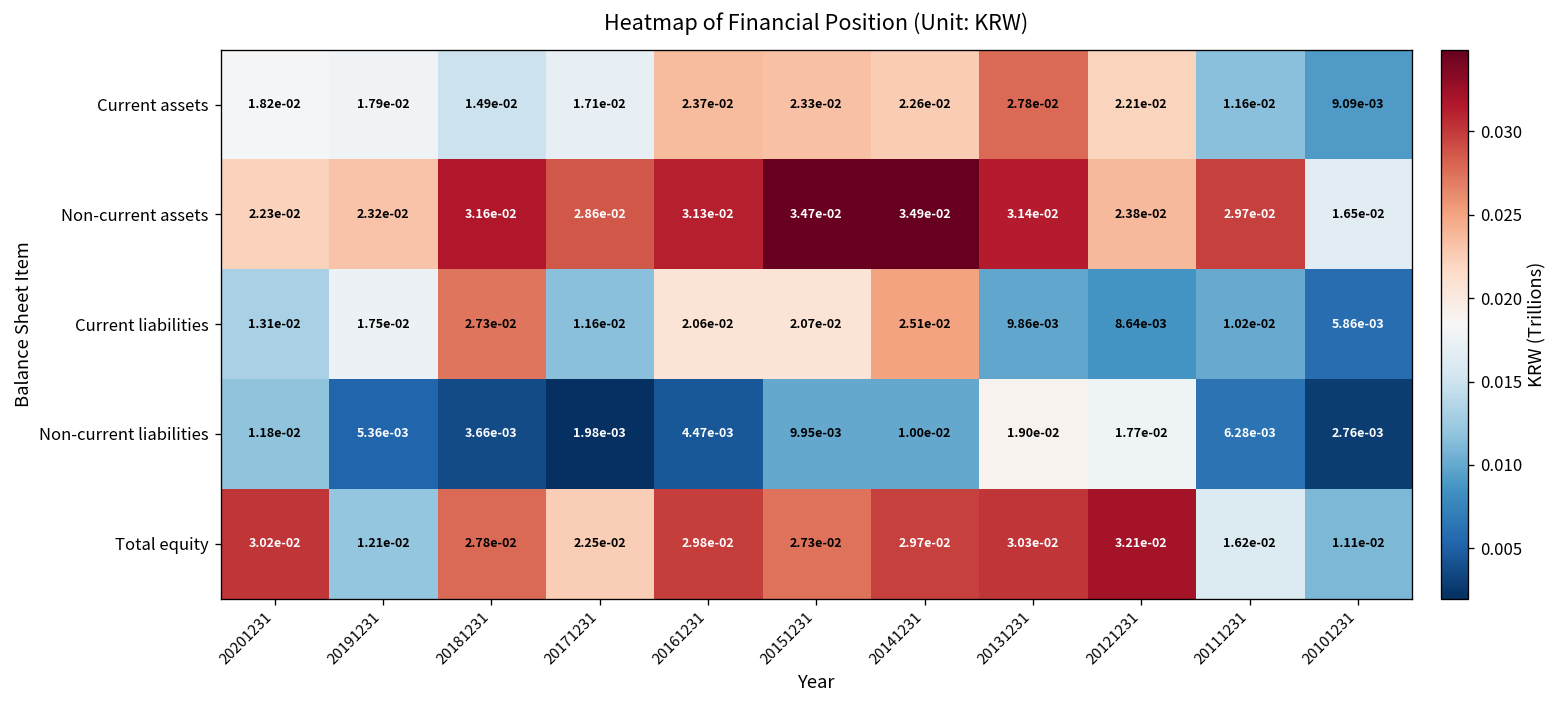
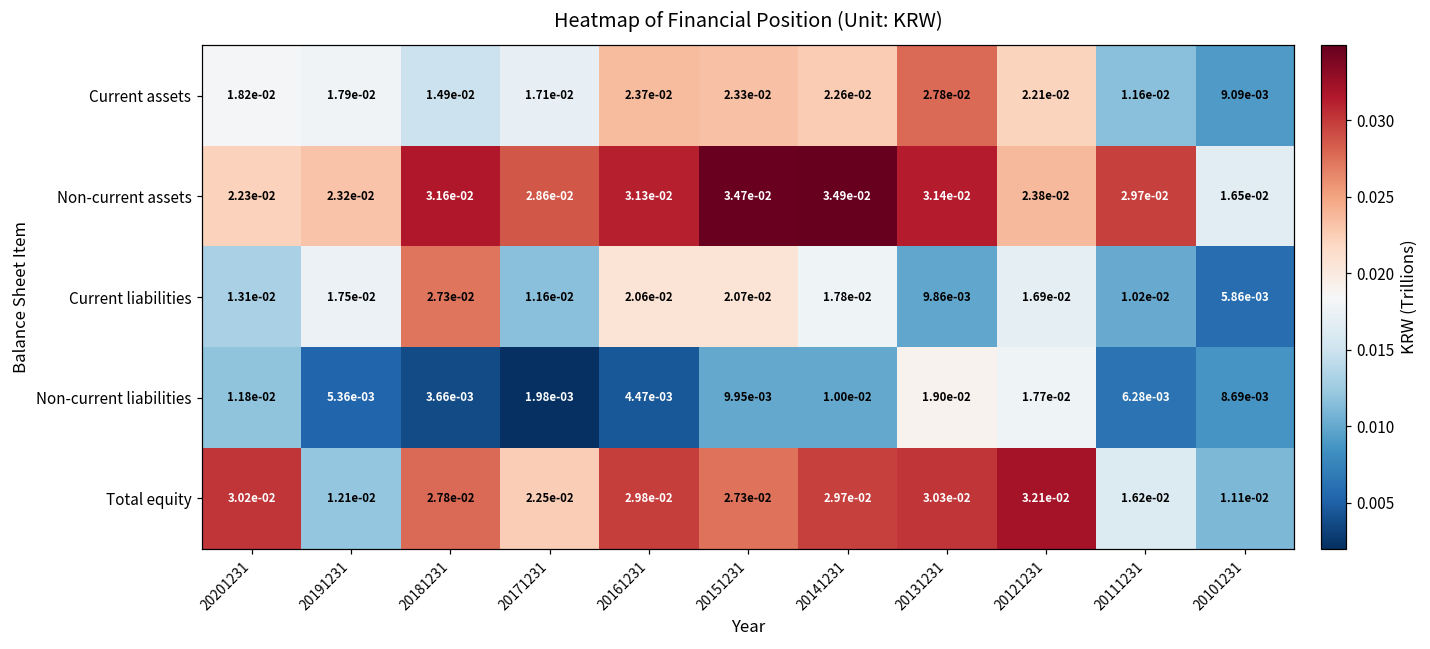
Current liabilities, 20141231: 2.51e-02 -> 1.78e-02
Current liabilities, 20121231: 8.64e-03 -> 1.69e-02
Non-current liabilities, 20101231: 2.76e-03 -> 8.69e-03
